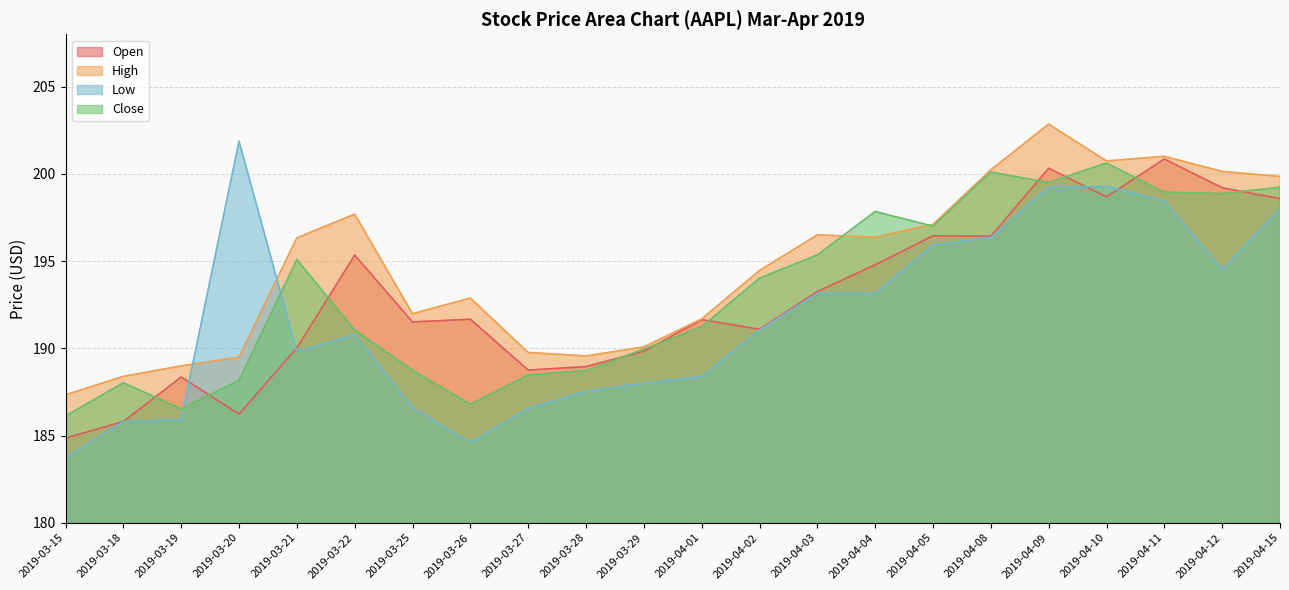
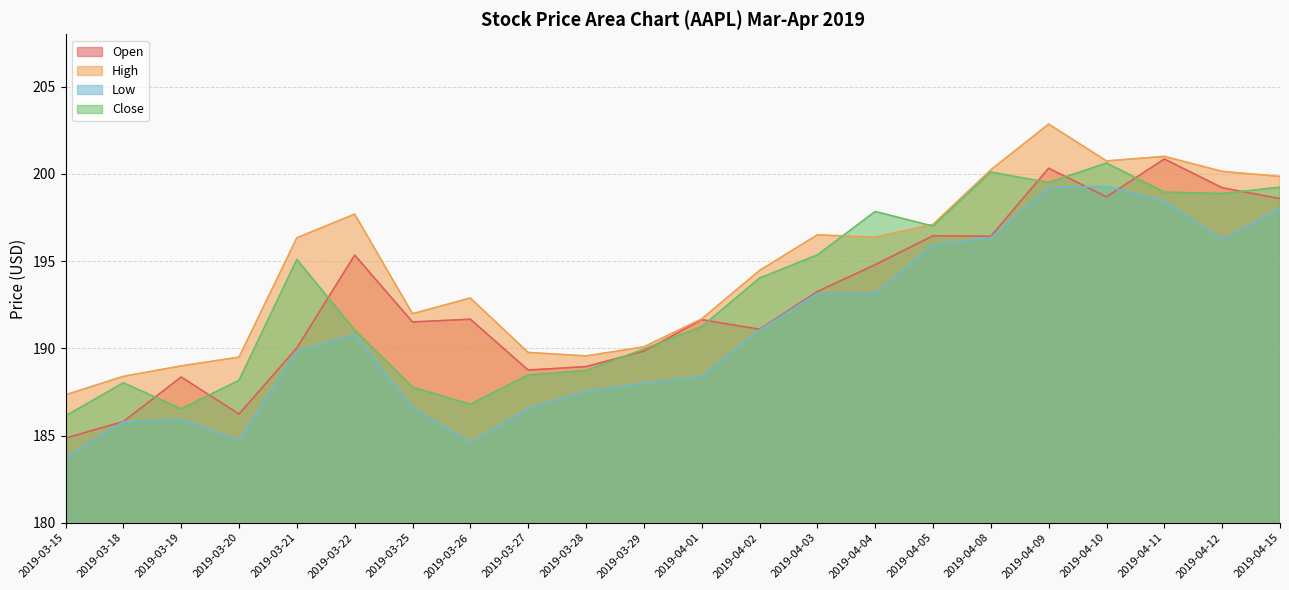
Low, 2019-03-20: 201.9 -> 184.7
Close, 2019-03-25: 188.7 -> 187.8
Low, 2019-04-12: 194.5 -> 196.2
